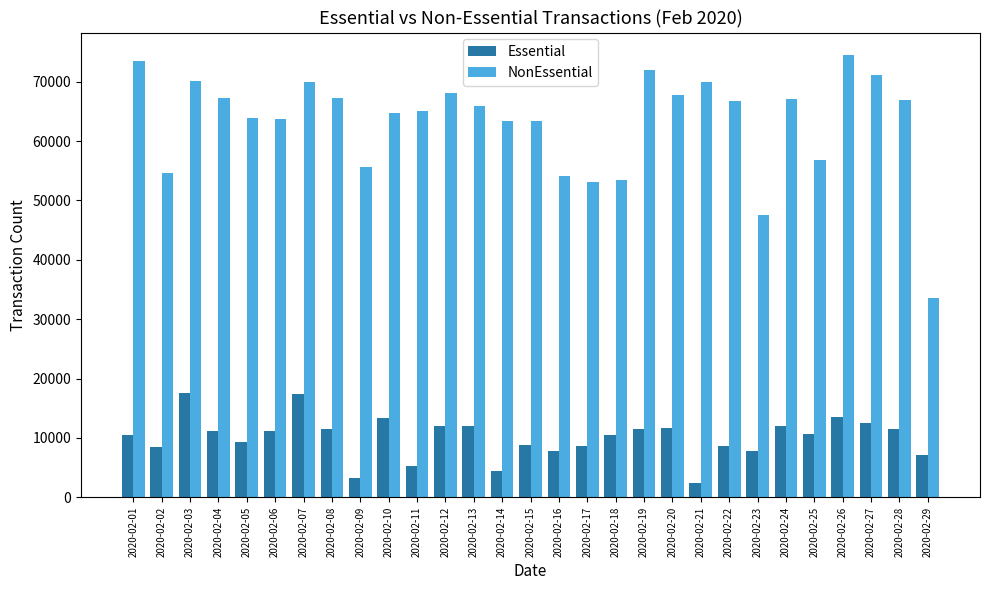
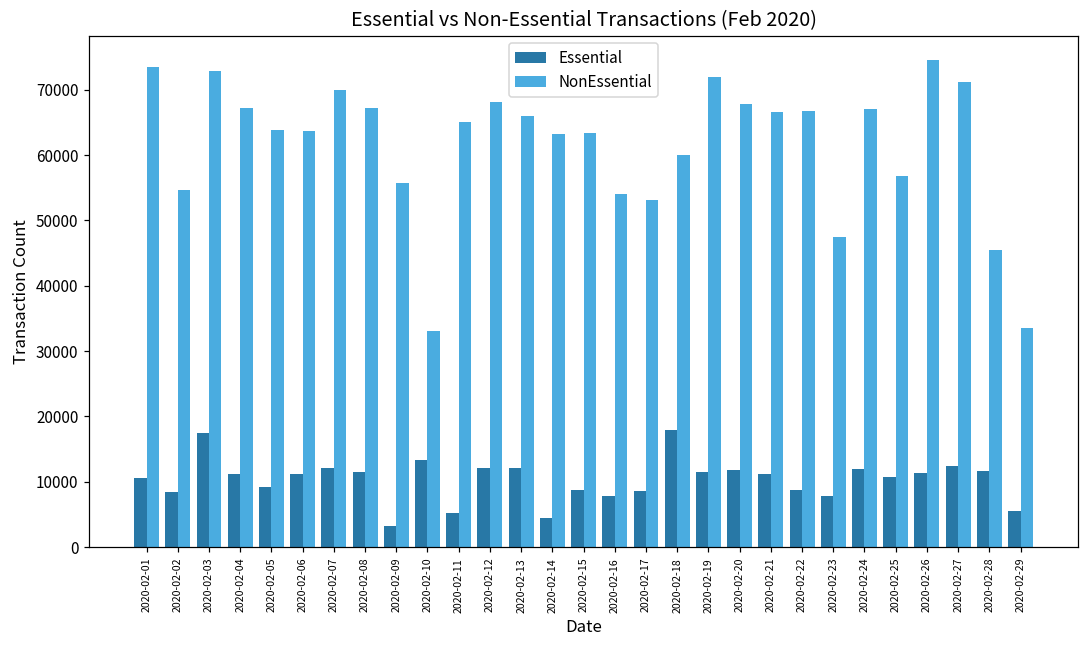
NonEssential, 2020-02-03: 70000 -> 73000
Essential, 2020-02-07: 17000 -> 12000
NonEssential, 2020-02-10: 65000 -> 33000
Essential, 2020-02-18: 11000 -> 18000
NonEssential, 2020-02-18: 53000 -> 60000
Essential, 2020-02-21: 2000 -> 11000
NonEssential, 2020-02-21: 70000 -> 67000
Essential, 2020-02-26: 14000 -> 11000
NonEssential, 2020-02-28: 67000 -> 45000
Essential, 2020-02-29: 7000 -> 6000
